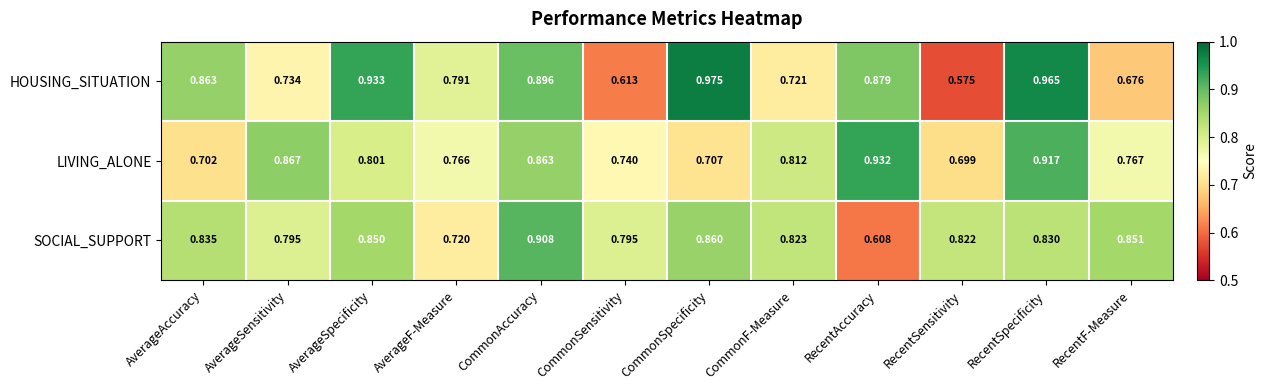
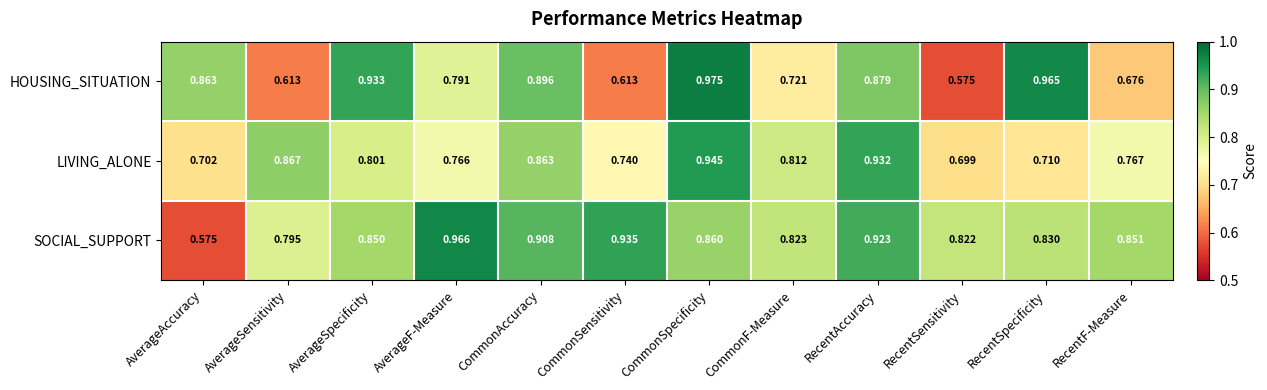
HOUSING_SITUATION, AverageSensitivity: 0.734 -> 0.613
LIVING_ALONE, CommonSpecificity: 0.707 -> 0.945
LIVING_ALONE, RecentSpecificity: 0.917 -> 0.710
SOCIAL_SUPPORT, AverageAccuracy: 0.835 -> 0.575
SOCIAL_SUPPORT, AverageF-Measure: 0.720 -> 0.966
SOCIAL_SUPPORT, CommonSensitivity: 0.795 -> 0.935
SOCIAL_SUPPORT, RecentAccuracy: 0.608 -> 0.923
